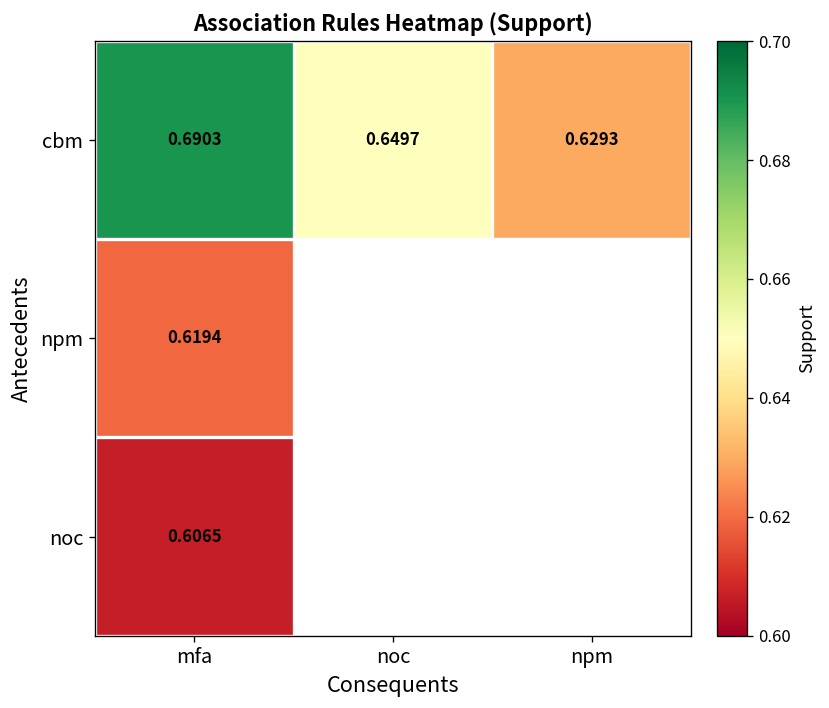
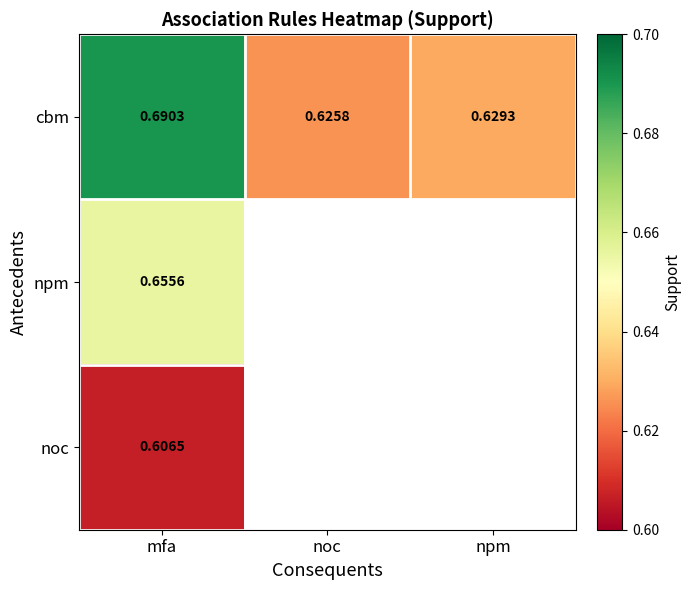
cbm, noc: 0.6497 -> 0.6258
npm, mfa: 0.6194 -> 0.6556
